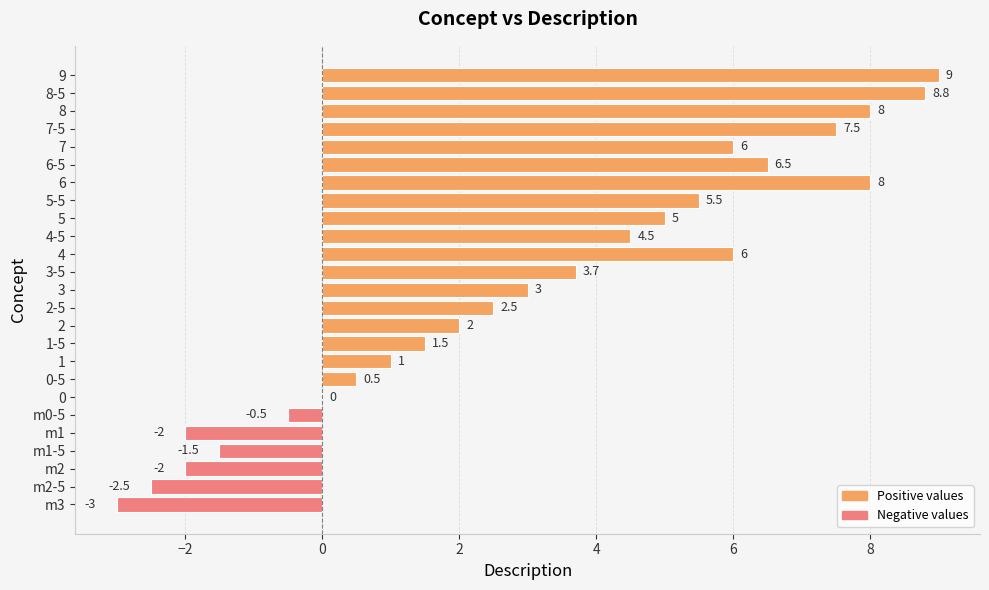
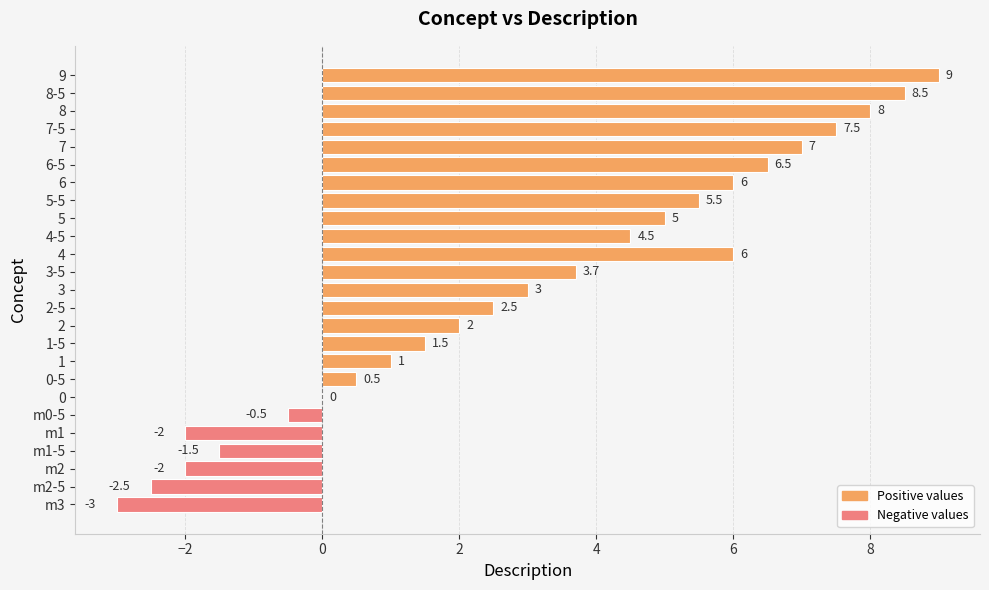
8-5: 8.8 -> 8.5
7: 6 -> 7
6: 8 -> 6
